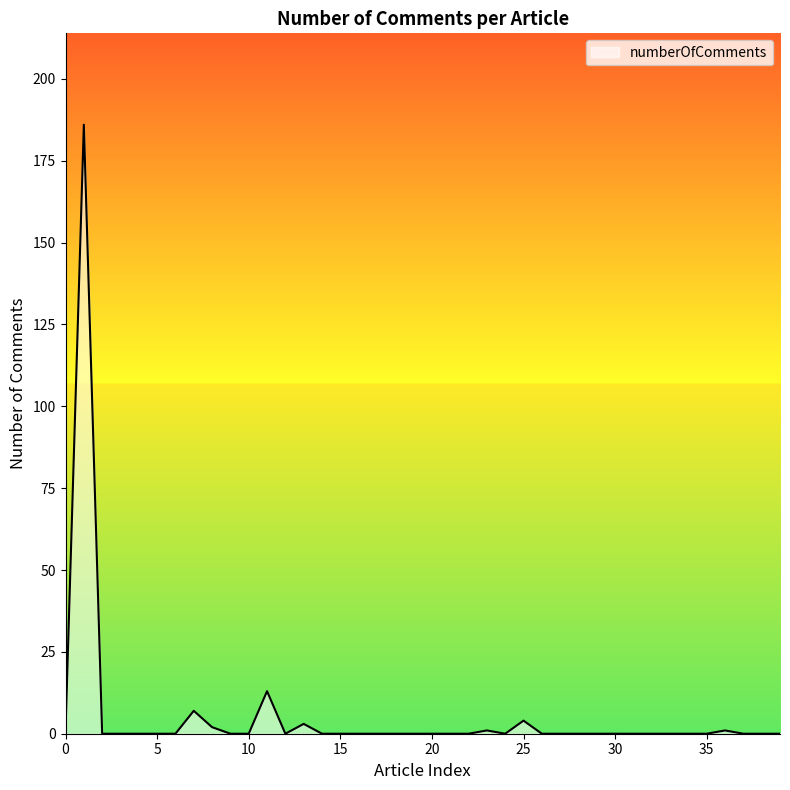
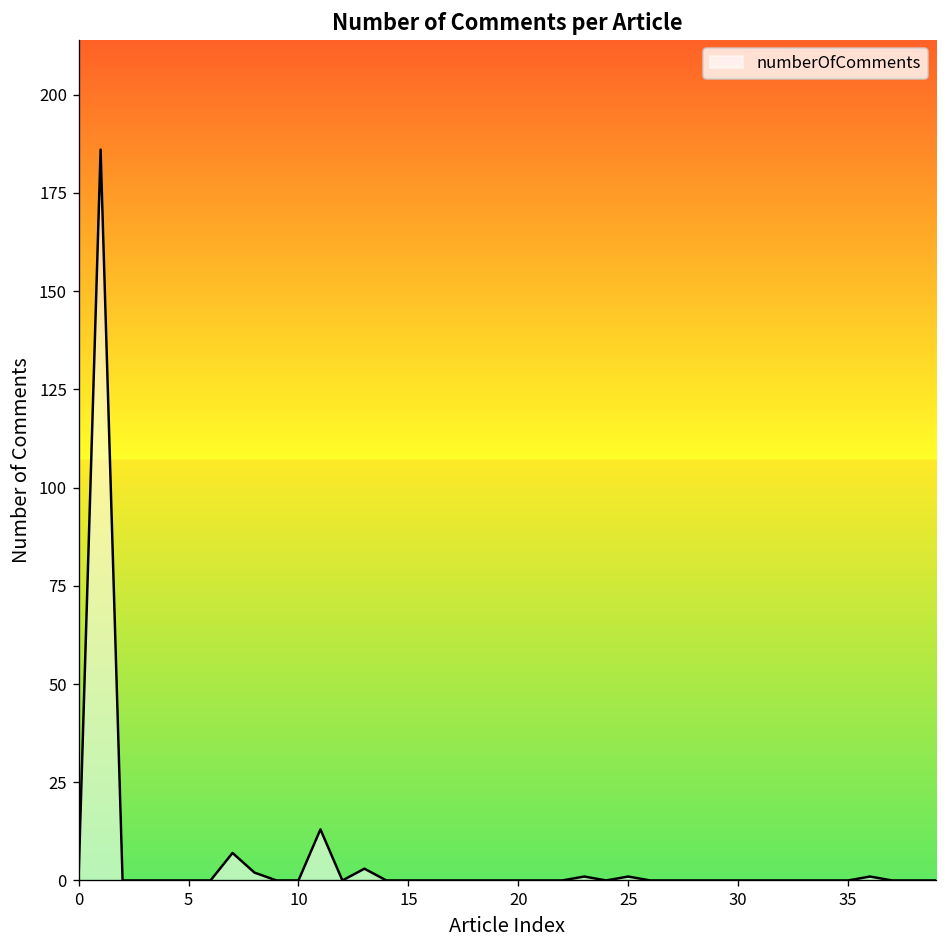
25: 4 -> 1
